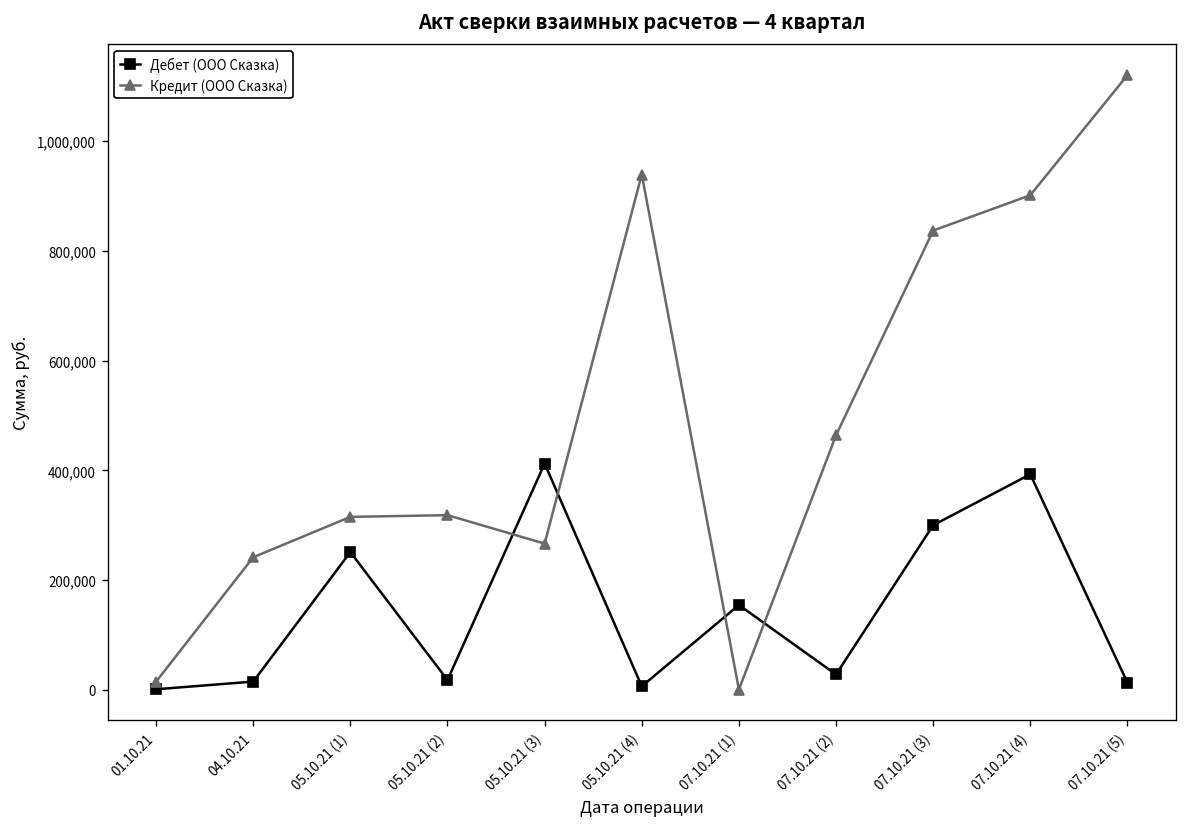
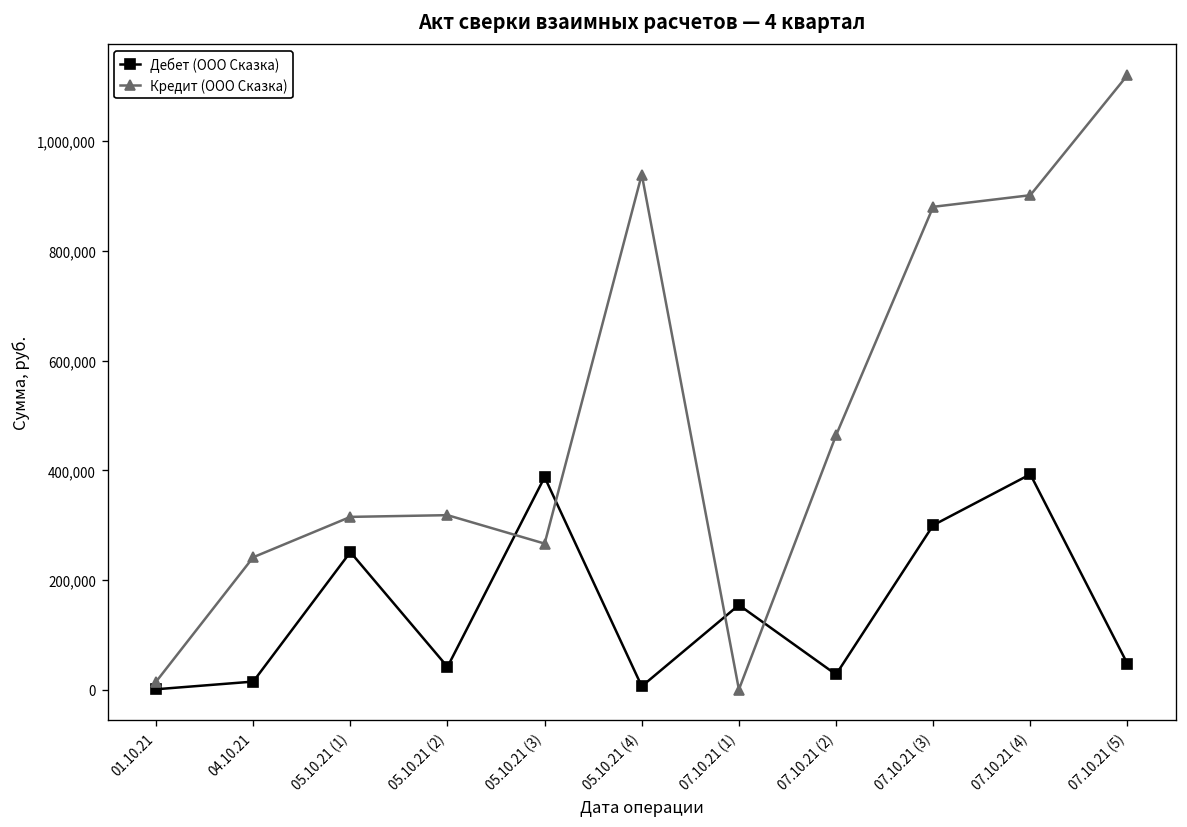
Дебет (ООО Сказка), 05.10.21 (2): 20,000 -> 40,000
Дебет (ООО Сказка), 05.10.21 (3): 410,000 -> 390,000
Кредит (ООО Сказка), 07.10.21 (3): 840,000 -> 880,000
Дебет (ООО Сказка), 07.10.21 (5): 10,000 -> 50,000
